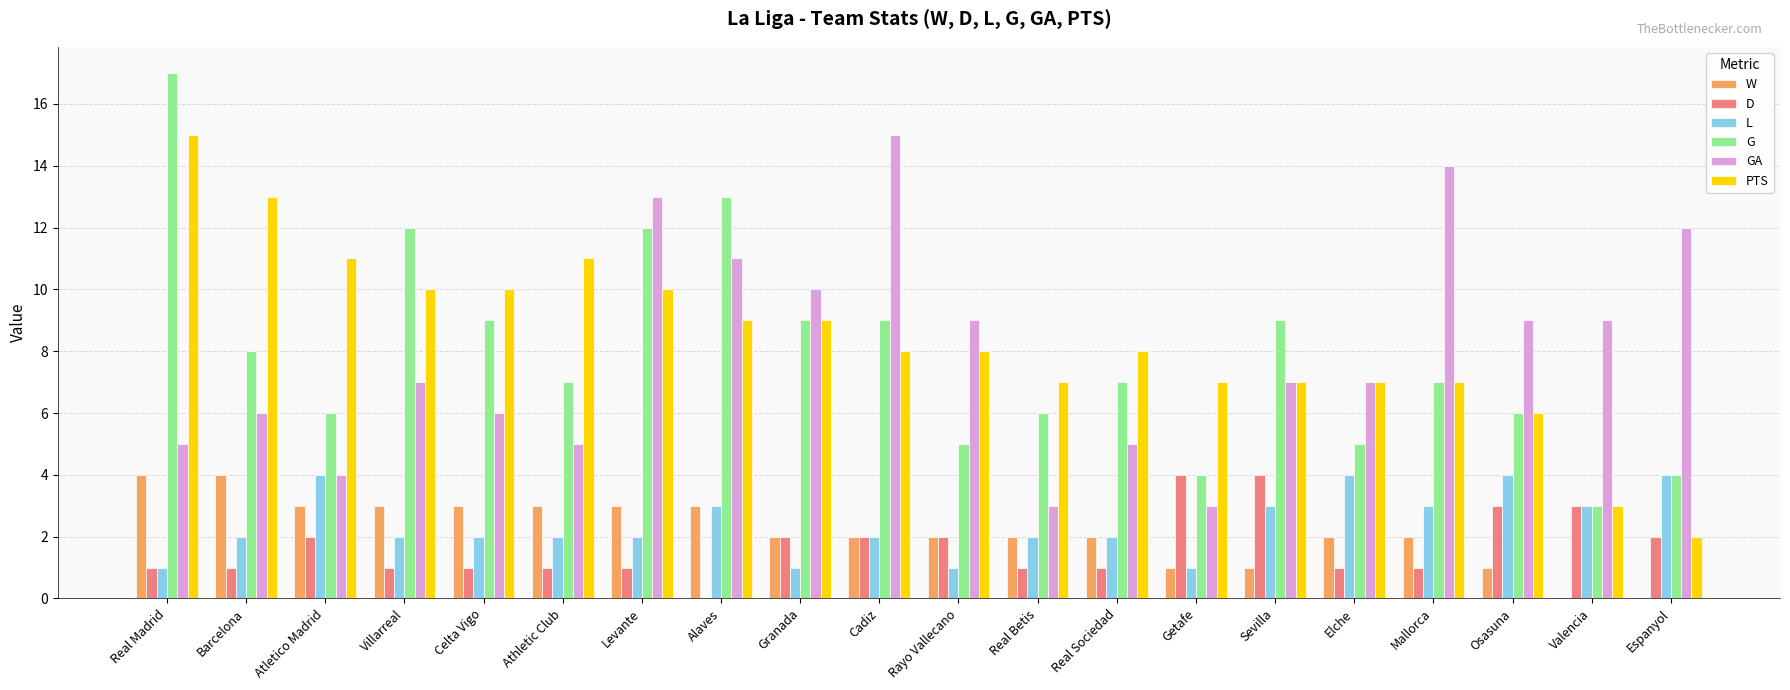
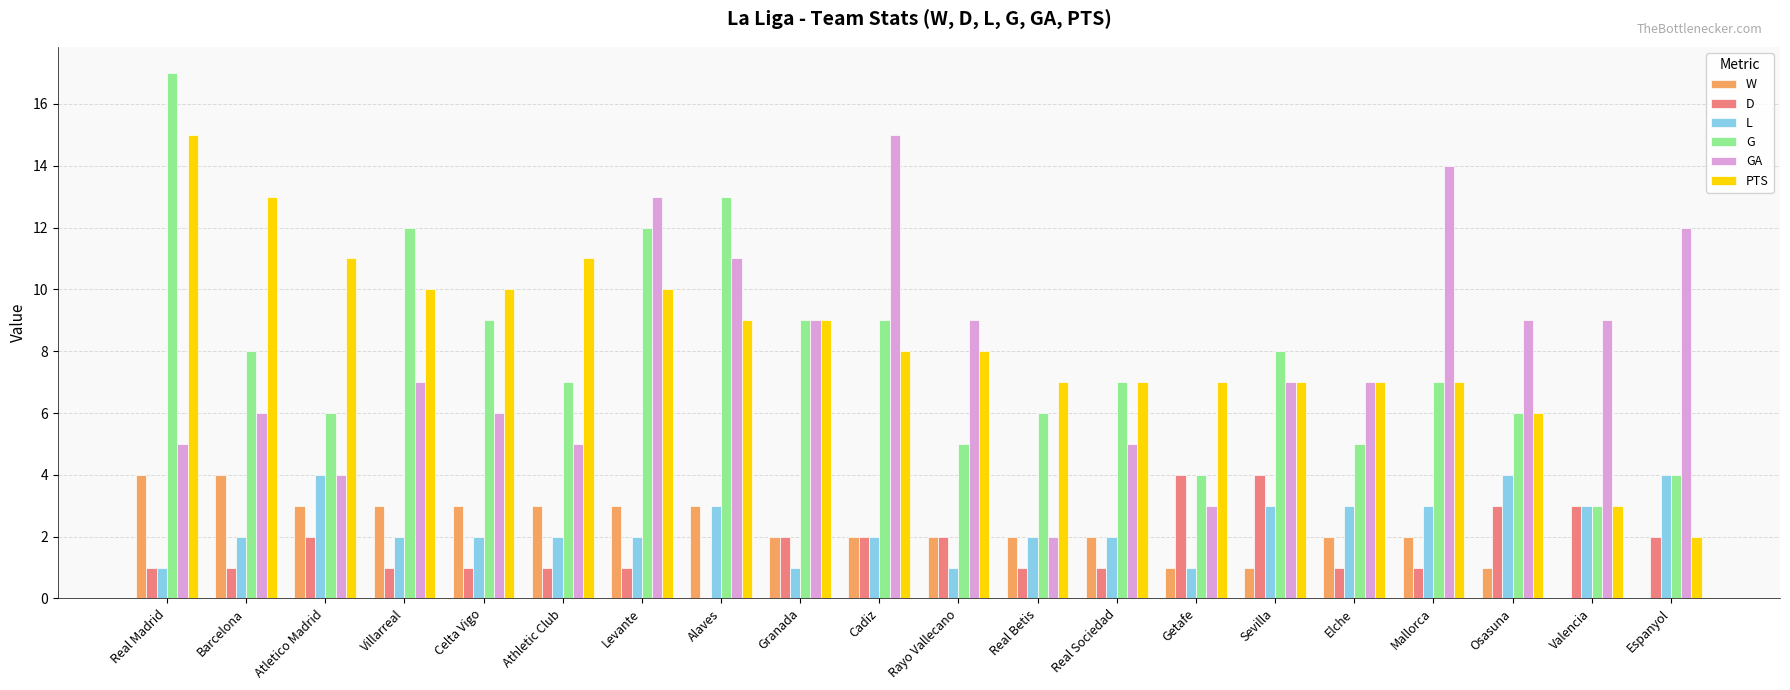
GA, Granada: 10 -> 9
GA, Real Betis: 3 -> 2
PTS, Real Sociedad: 8 -> 7
G, Sevilla: 9 -> 8
L, Elche: 4 -> 3
